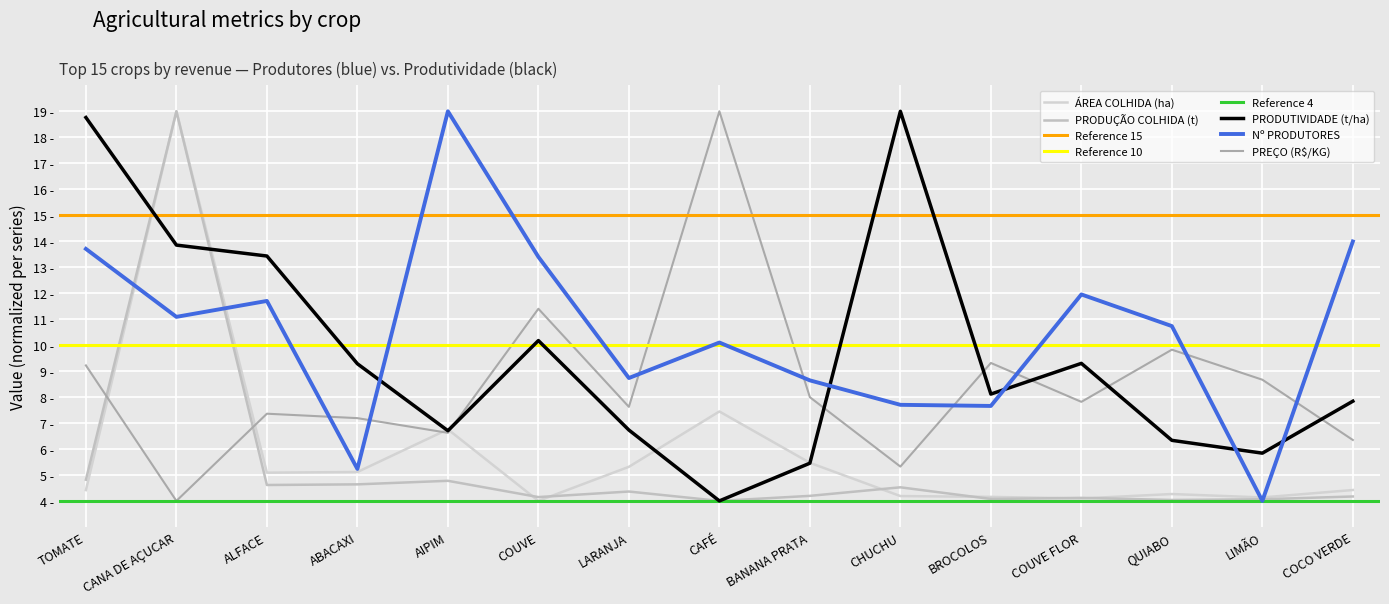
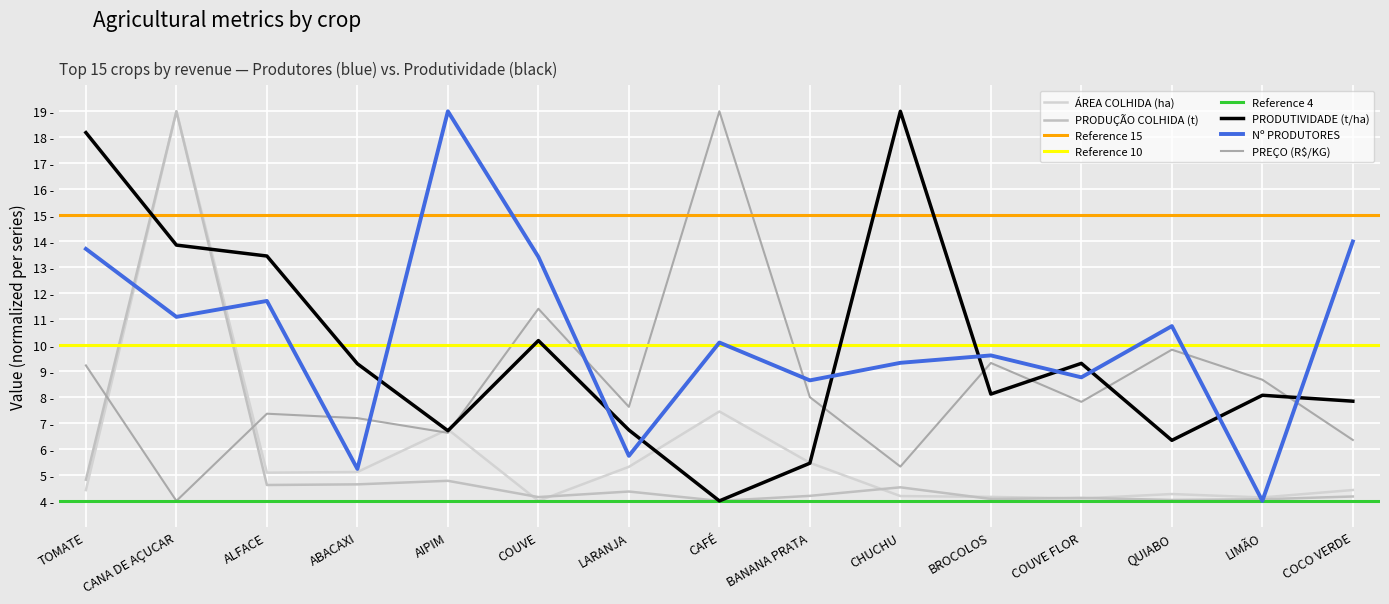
PRODUTIVIDADE (t/ha), TOMATE: 18.8 - -> 18.2 -
Nº PRODUTORES, LARANJA: 8.7 - -> 5.7 -
Nº PRODUTORES, CHUCHU: 7.7 - -> 9.3 -
Nº PRODUTORES, BROCOLOS: 7.7 - -> 9.6 -
Nº PRODUTORES, COUVE FLOR: 11.9 - -> 8.8 -
PRODUTIVIDADE (t/ha), LIMÃO: 5.8 - -> 8.1 -
